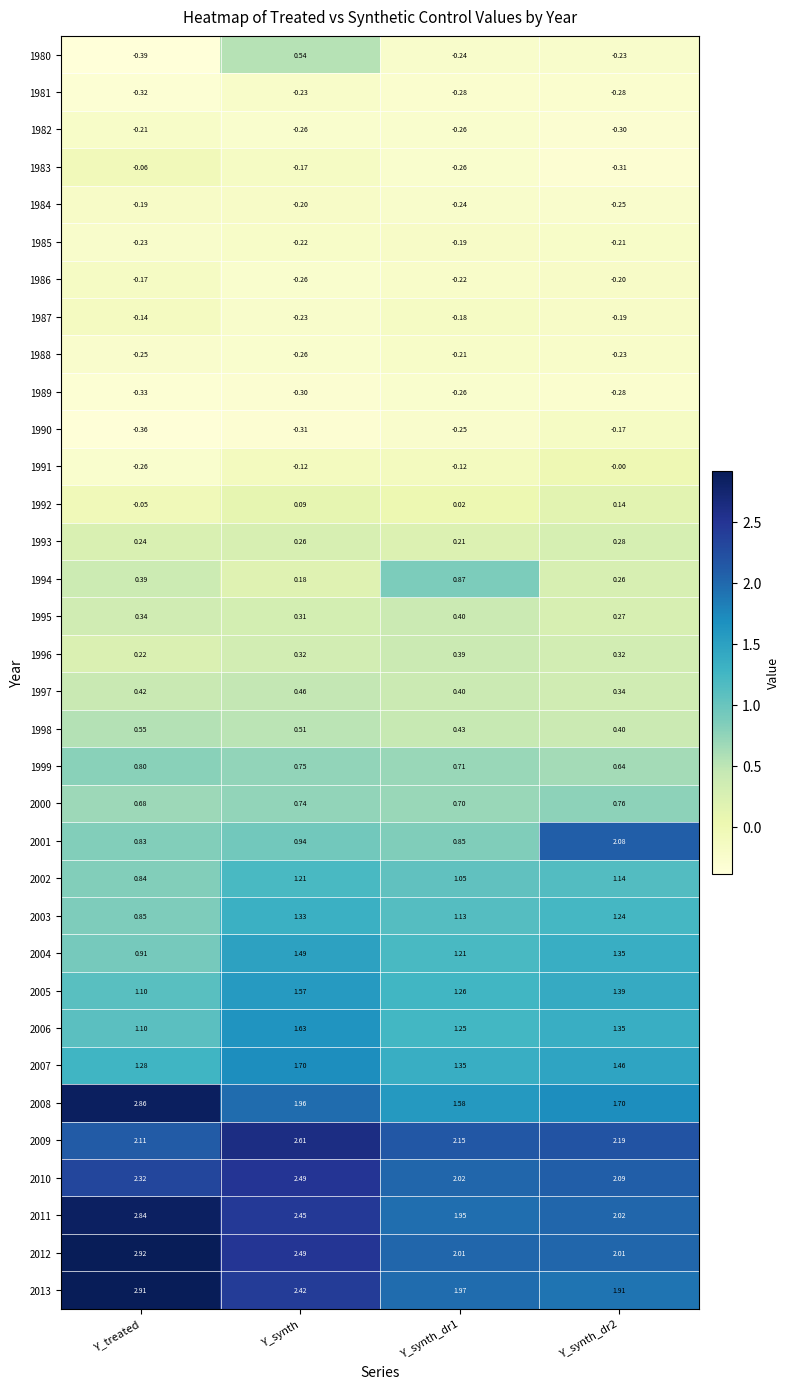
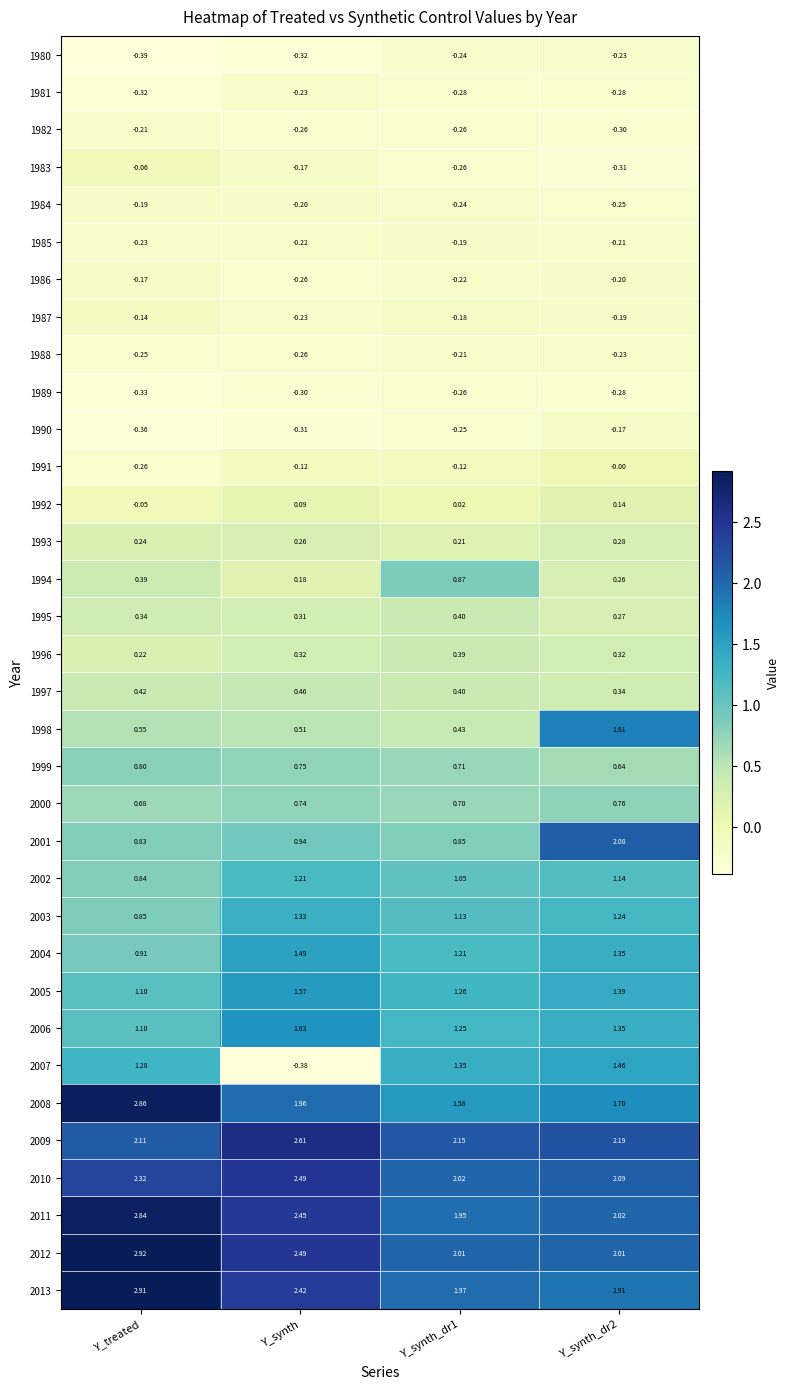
1980, Y_synth: 0.54 -> -0.32
1998, Y_synth_dr2: 0.40 -> 1.81
2007, Y_synth: 1.70 -> -0.38
